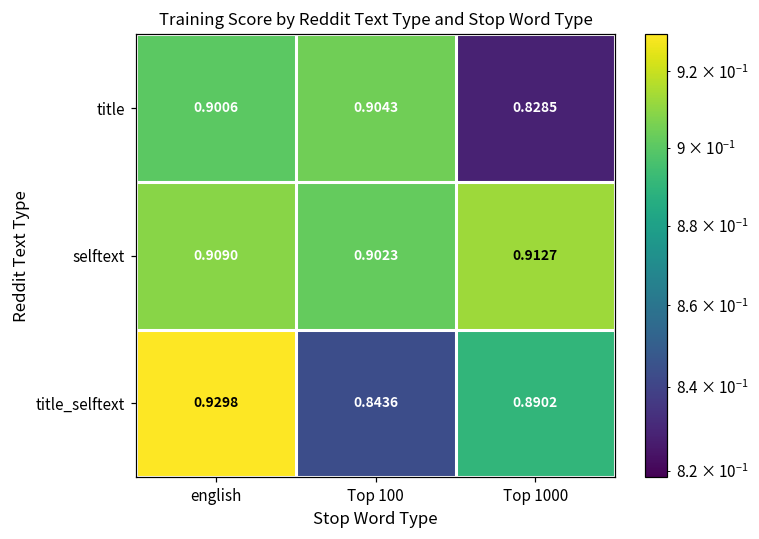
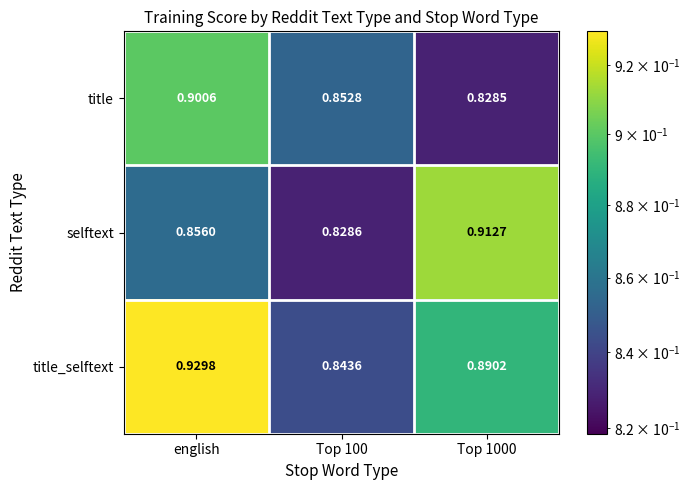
title, Top 100: 0.9043 -> 0.8528
selftext, english: 0.9090 -> 0.8560
selftext, Top 100: 0.9023 -> 0.8286
